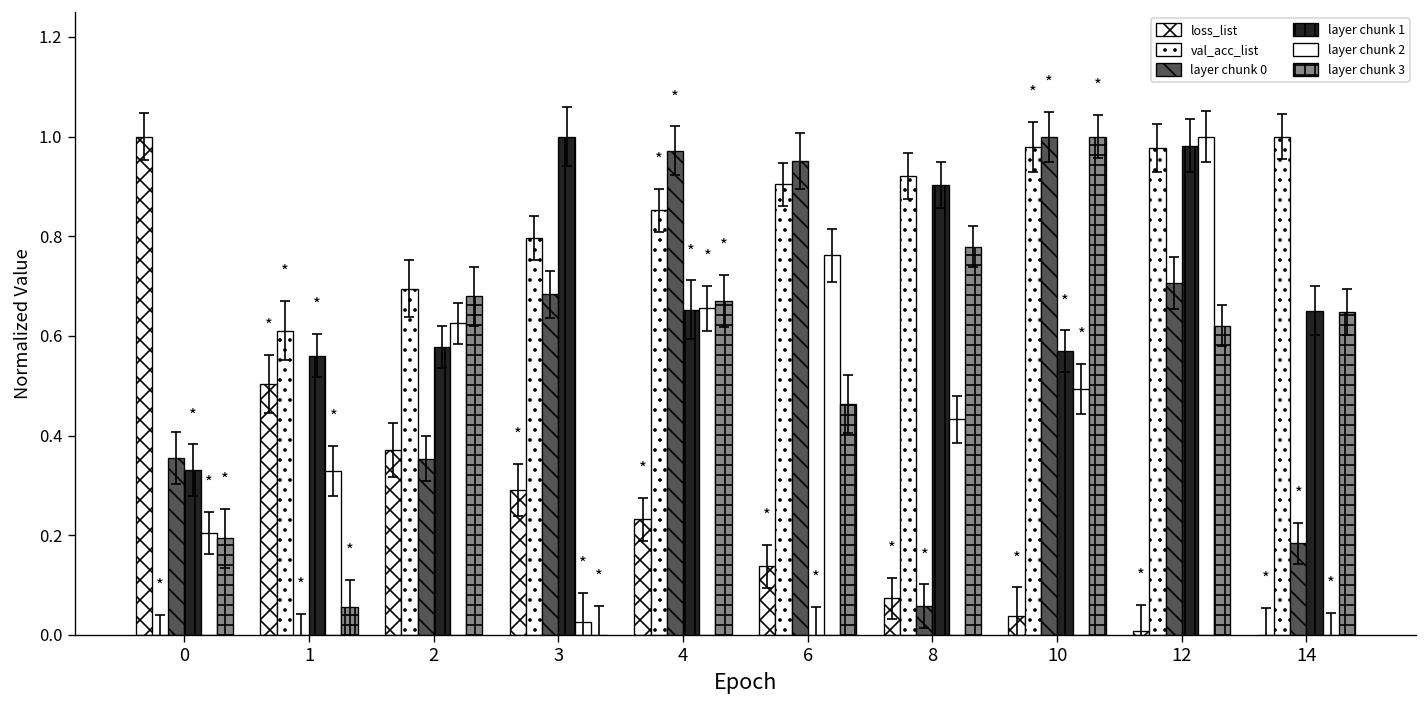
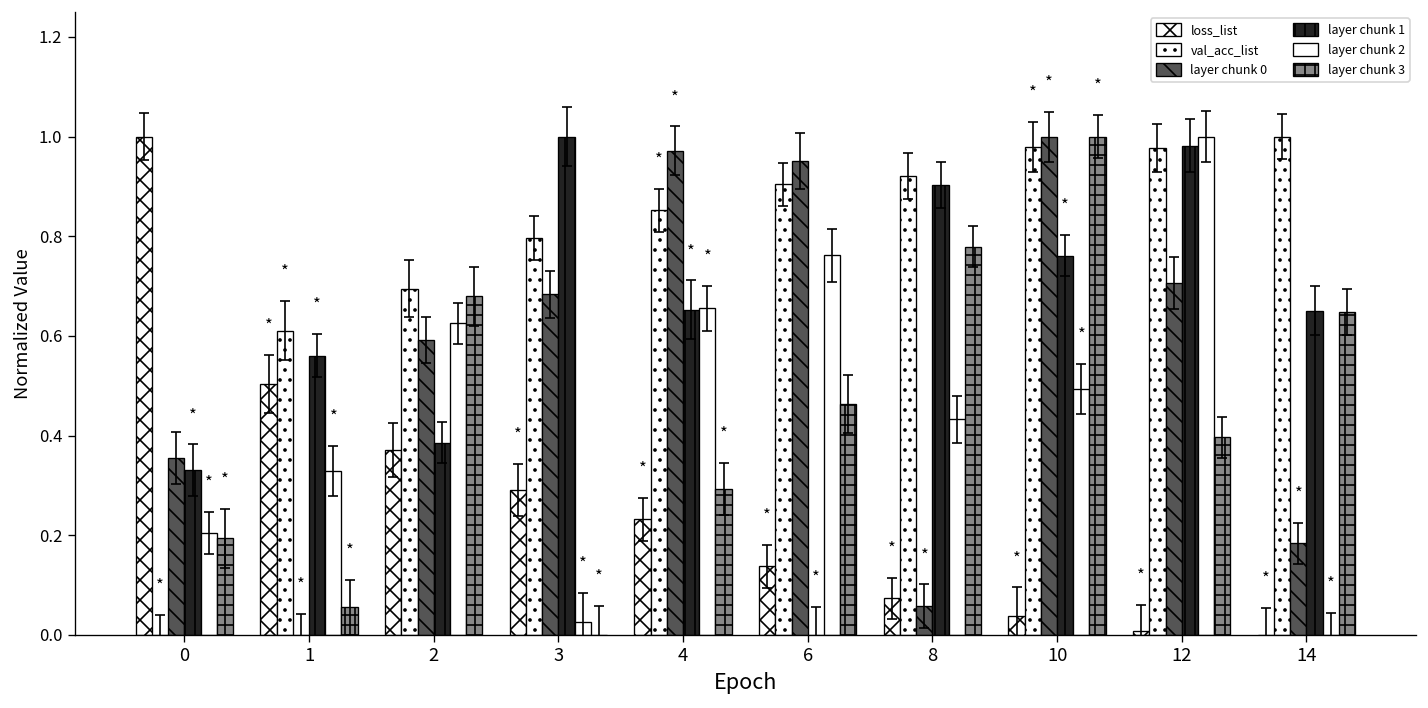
layer chunk 0, 2: 0.35 -> 0.59
layer chunk 1, 2: 0.58 -> 0.39
layer chunk 3, 4: 0.67 -> 0.29
layer chunk 1, 10: 0.57 -> 0.76
layer chunk 3, 12: 0.62 -> 0.40
